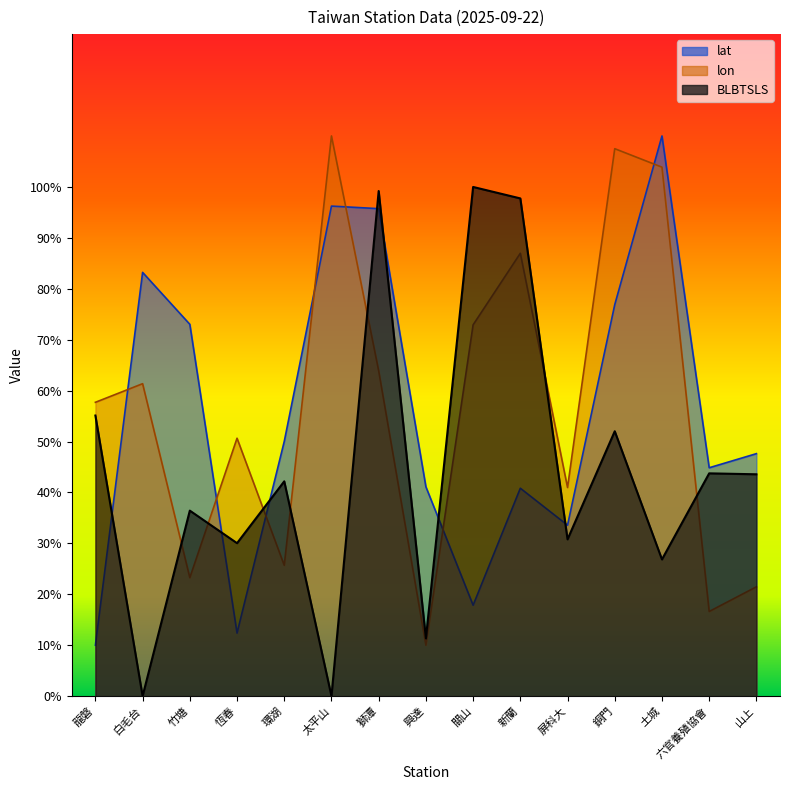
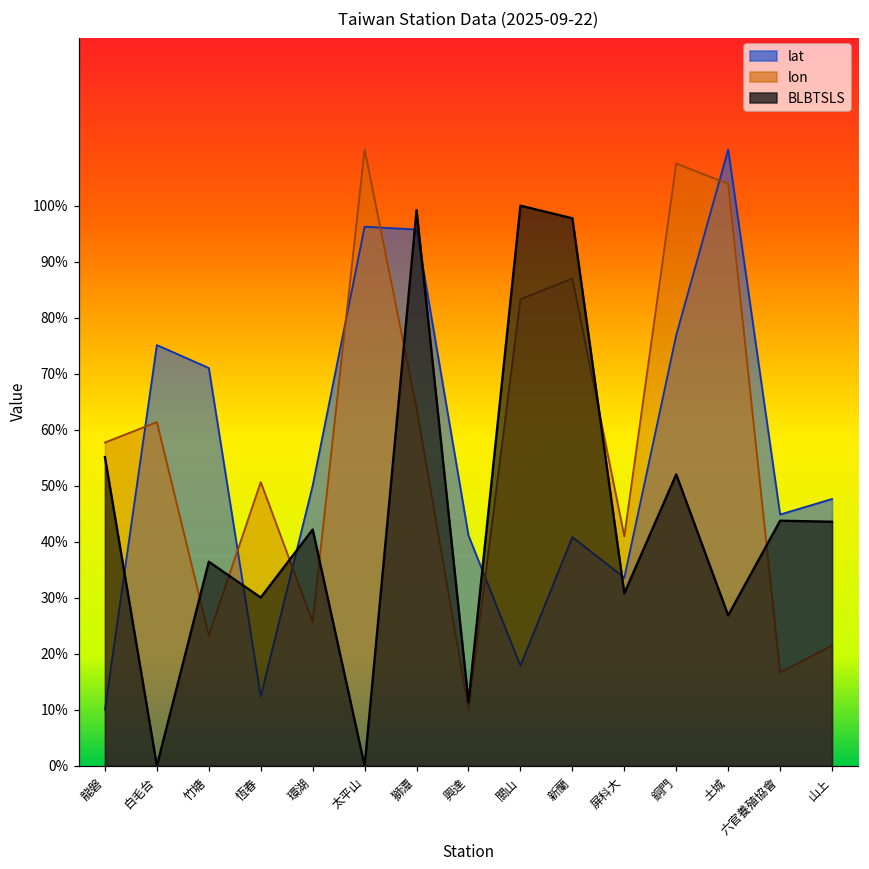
lat, 白毛台: 83% -> 75%
lat, 竹塘: 73% -> 71%
lon, 關山: 73% -> 83%
